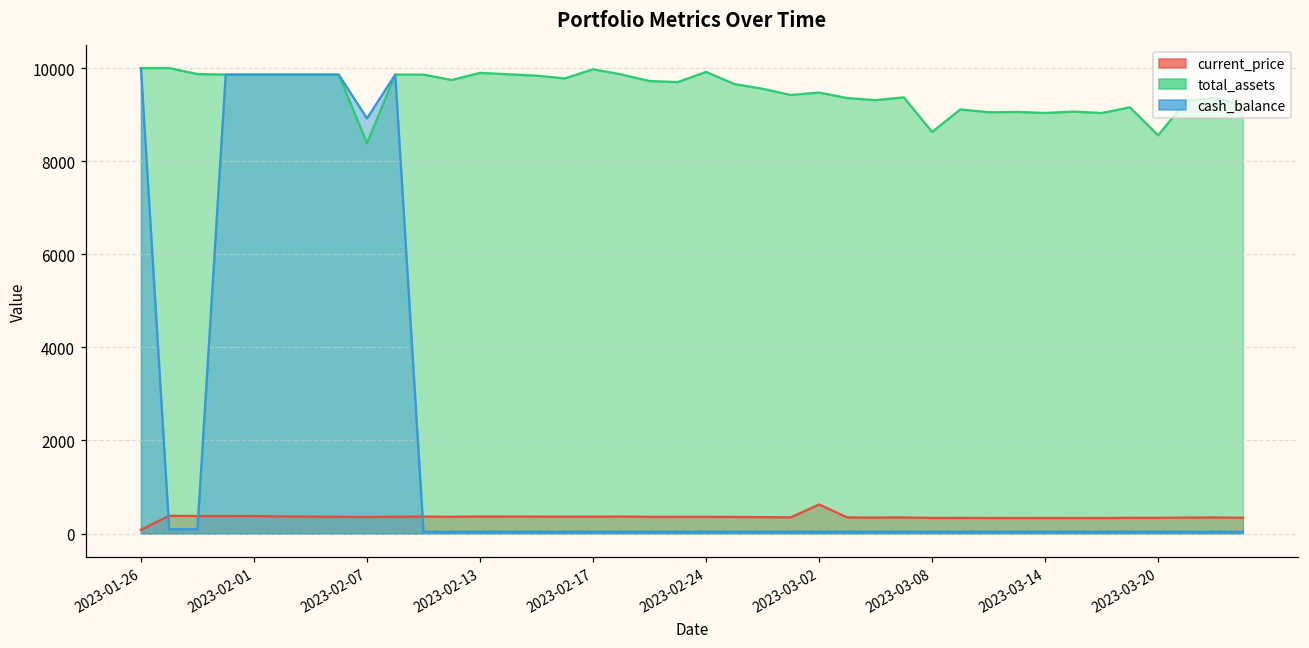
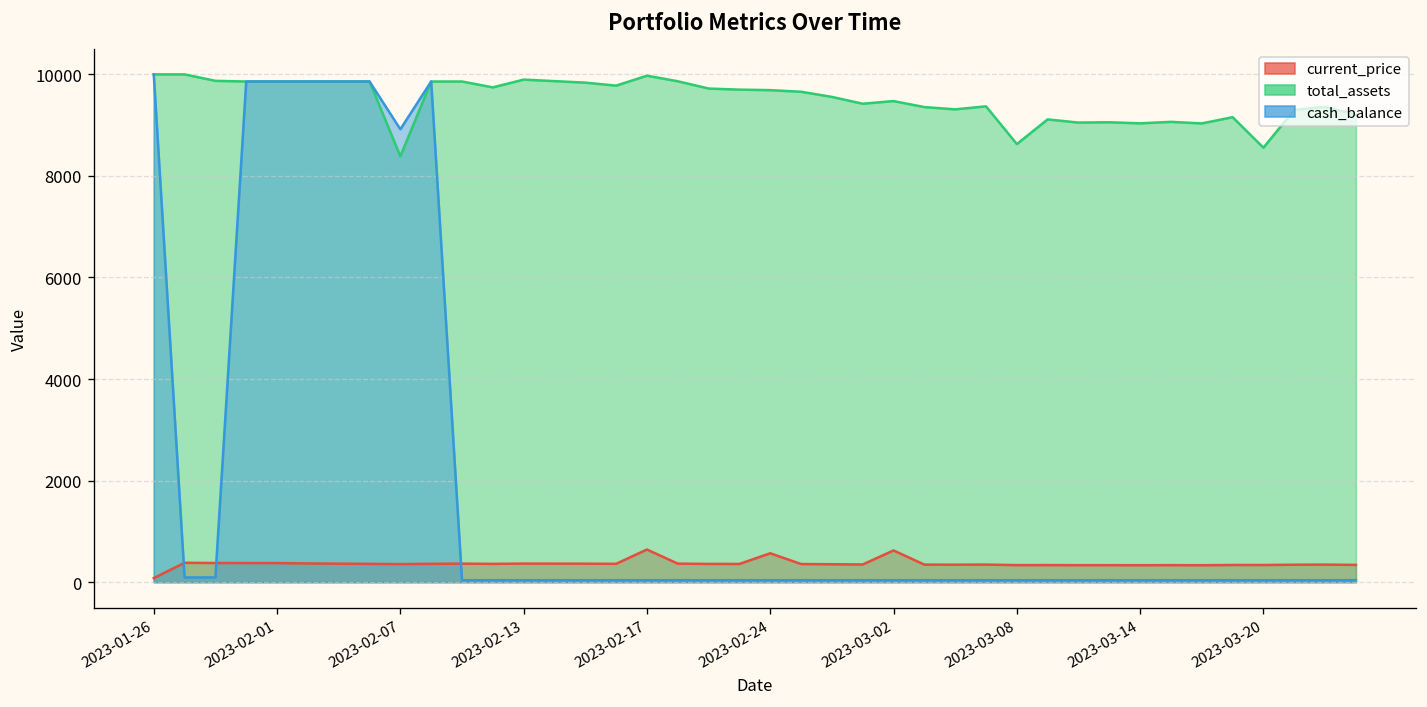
current_price, 2023-02-17: 400 -> 600
current_price, 2023-02-24: 400 -> 600
total_assets, 2023-02-24: 9900 -> 9700
